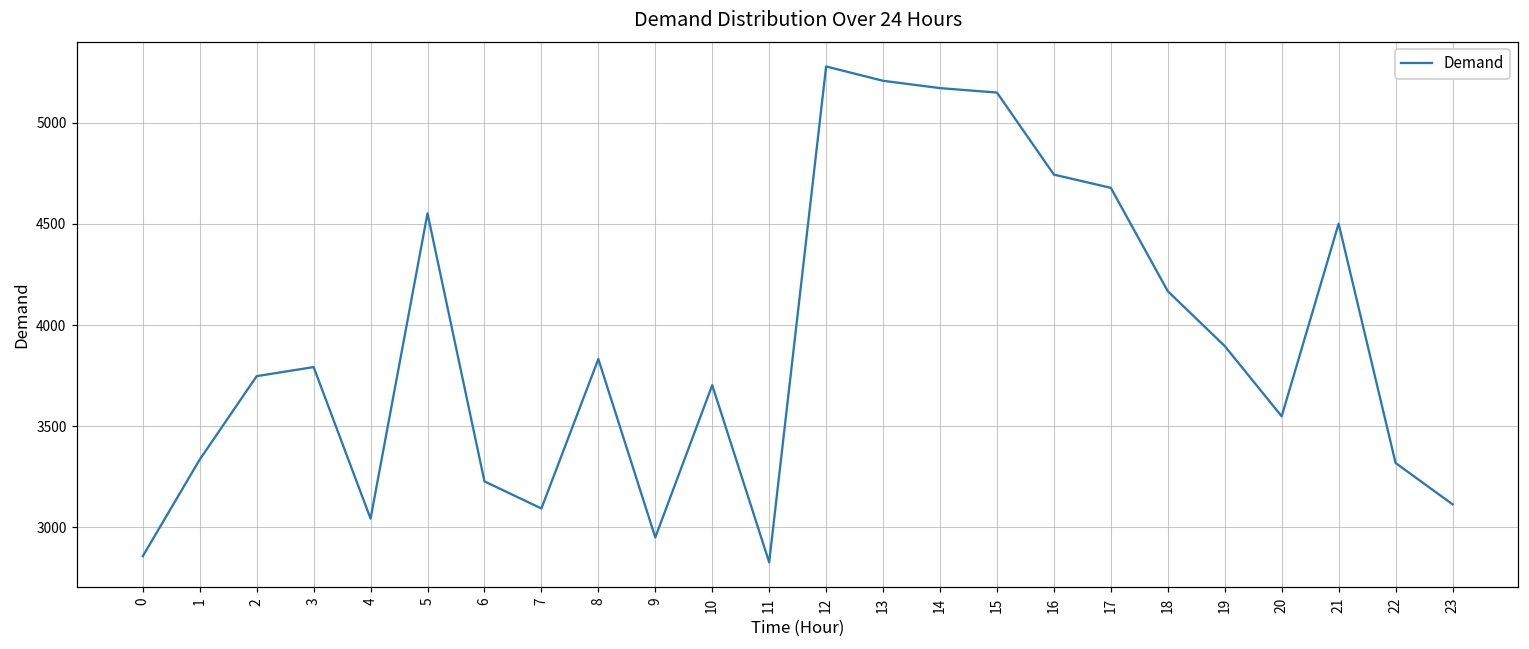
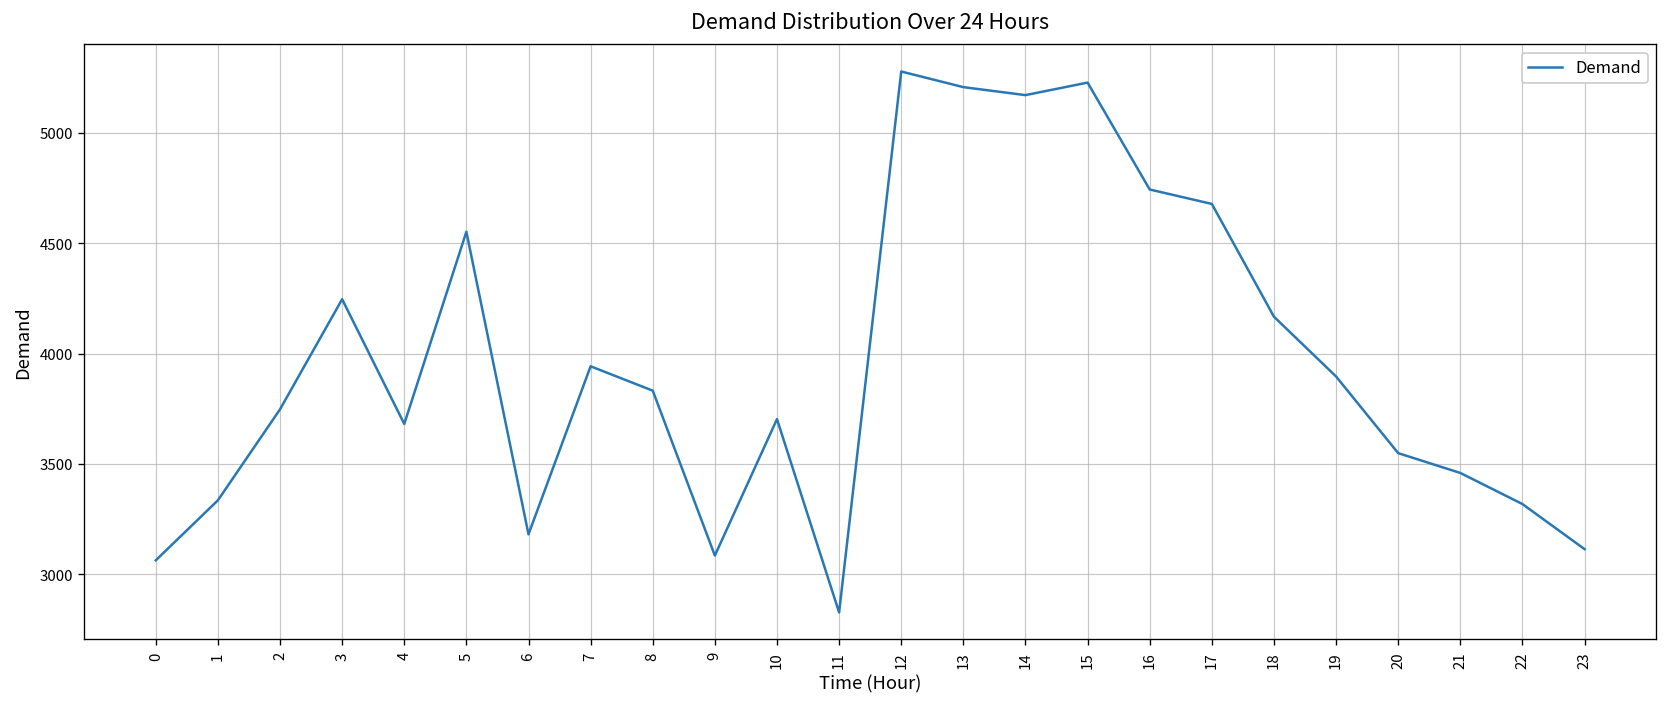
0: 2860 -> 3060
3: 3790 -> 4250
4: 3040 -> 3680
6: 3230 -> 3180
7: 3090 -> 3940
9: 2950 -> 3080
15: 5150 -> 5230
21: 4500 -> 3460
